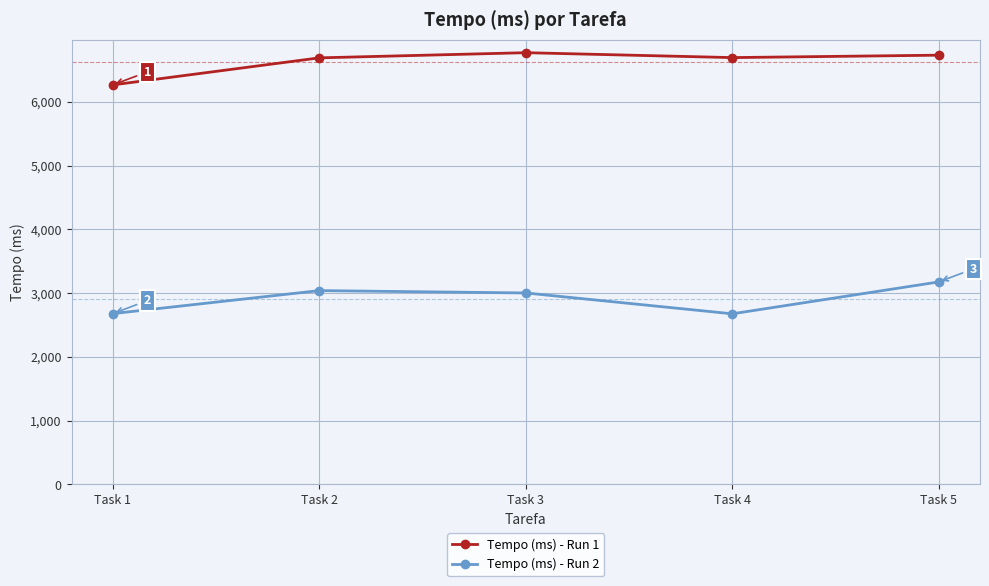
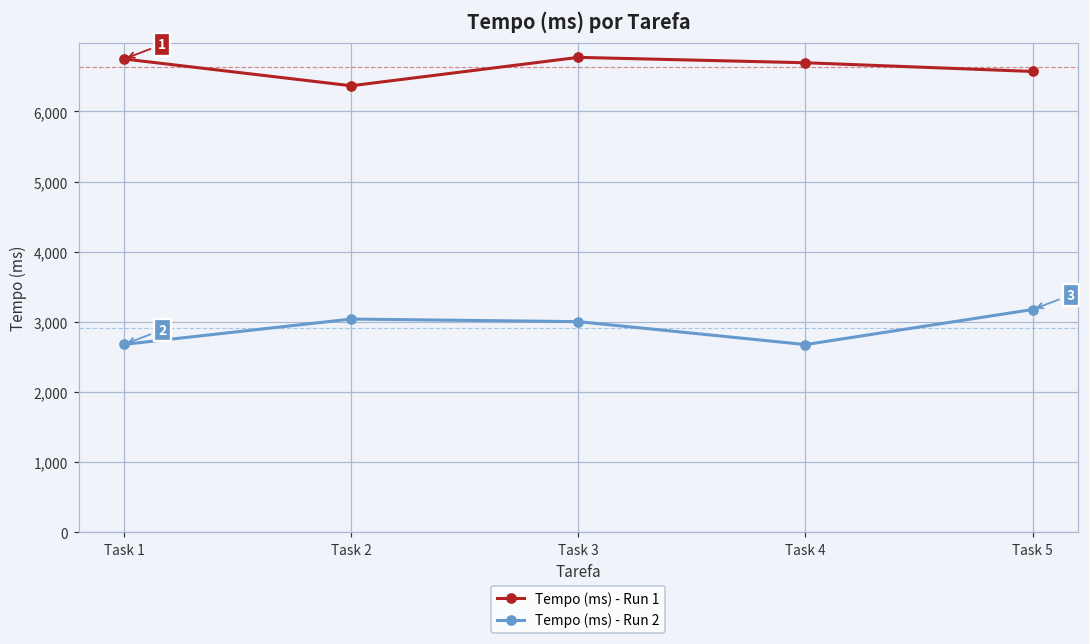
Tempo (ms) - Run 1, Task 1: 6,300 -> 6,700
Tempo (ms) - Run 1, Task 2: 6,700 -> 6,400
Tempo (ms) - Run 1, Task 5: 6,700 -> 6,600
